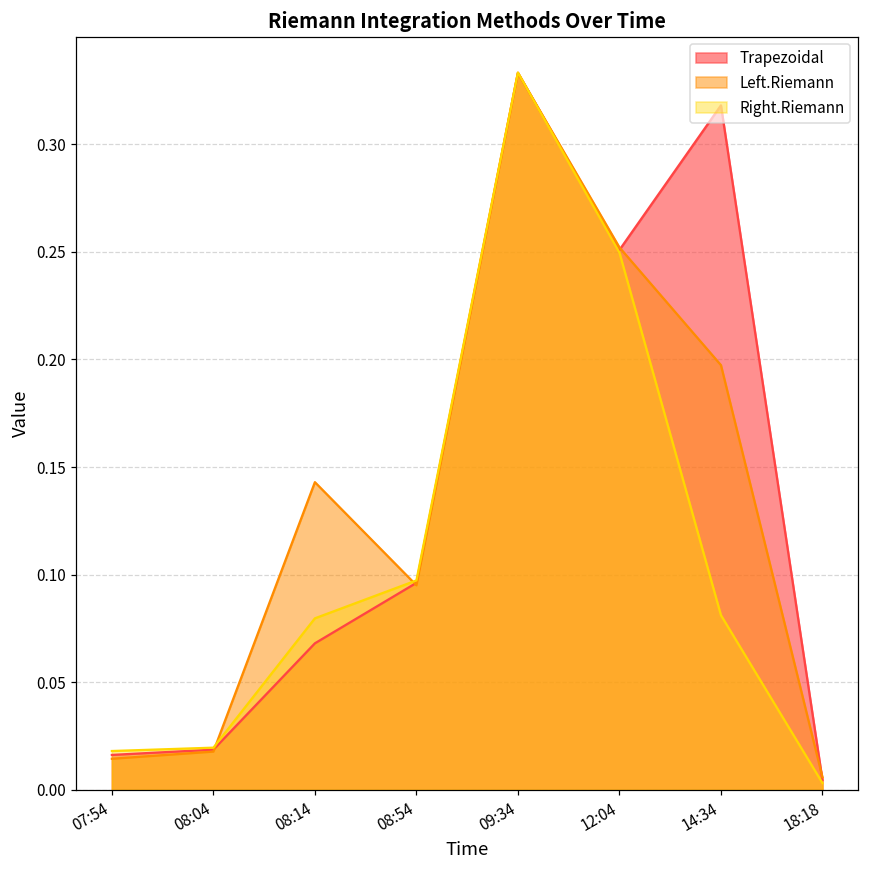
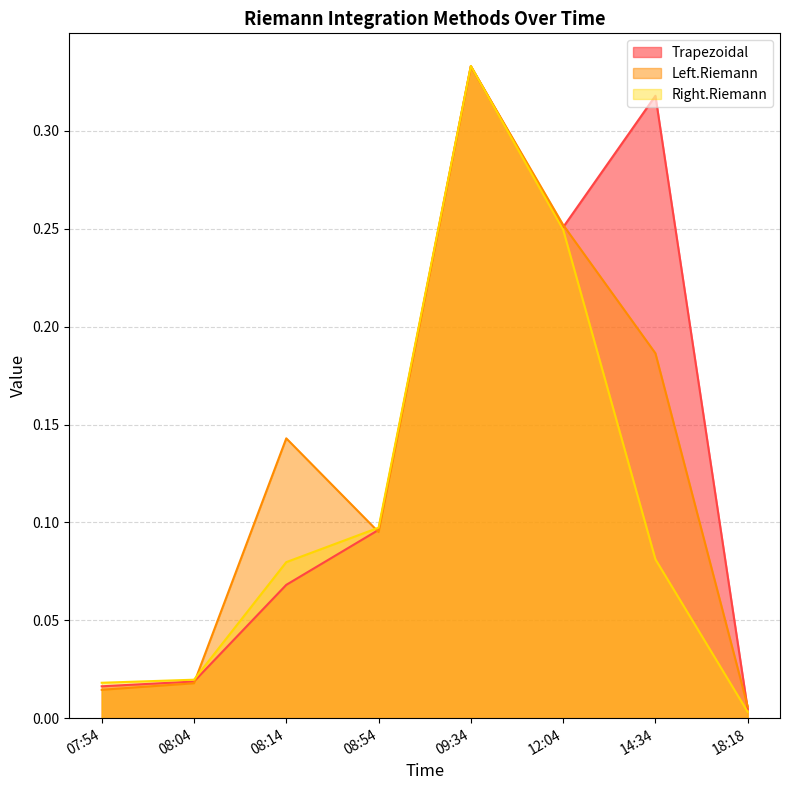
Left.Riemann, 14:34: 0.197 -> 0.186
